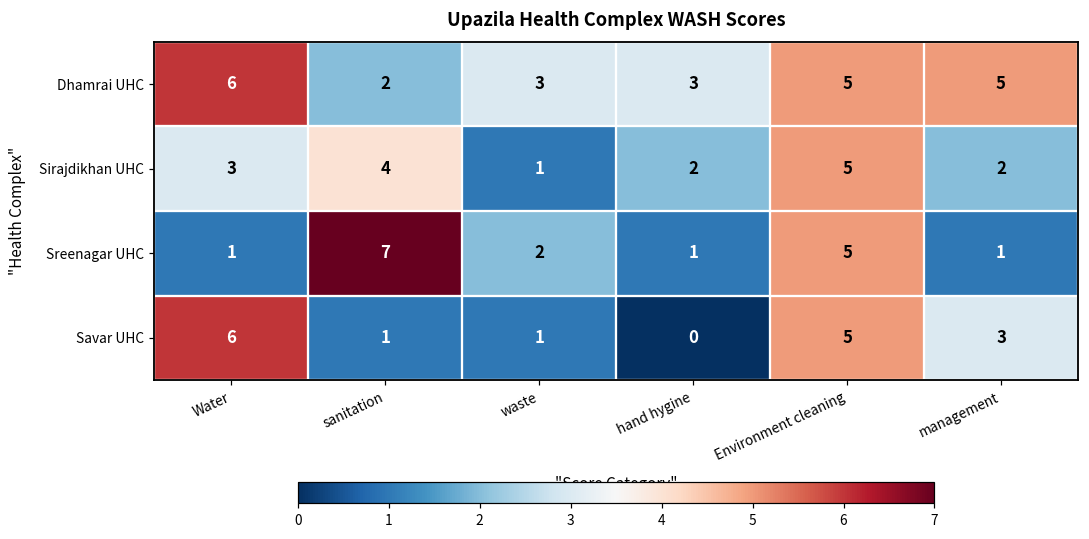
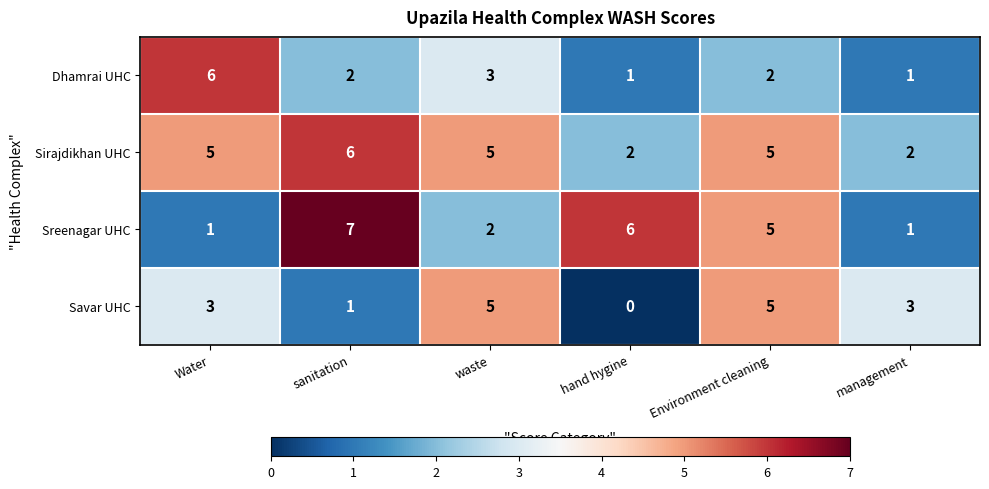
Dhamrai UHC, hand hygine: 3 -> 1
Dhamrai UHC, Environment cleaning: 5 -> 2
Dhamrai UHC, management: 5 -> 1
Sirajdikhan UHC, Water: 3 -> 5
Sirajdikhan UHC, sanitation: 4 -> 6
Sirajdikhan UHC, waste: 1 -> 5
Sreenagar UHC, hand hygine: 1 -> 6
Savar UHC, Water: 6 -> 3
Savar UHC, waste: 1 -> 5
